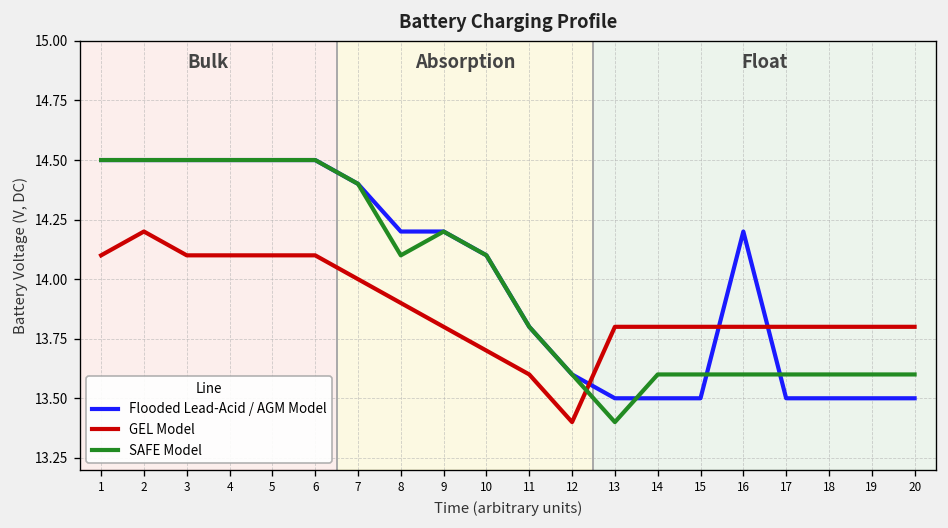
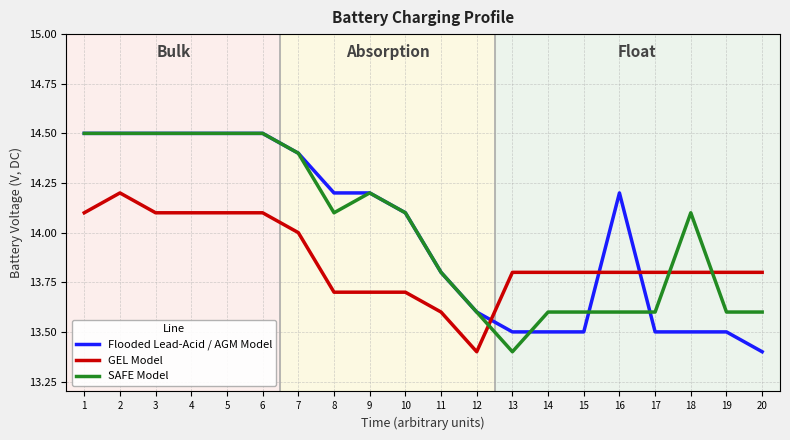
GEL Model, 8: 13.9 -> 13.7
GEL Model, 9: 13.8 -> 13.7
SAFE Model, 18: 13.6 -> 14.1
Flooded Lead-Acid / AGM Model, 20: 13.5 -> 13.4
